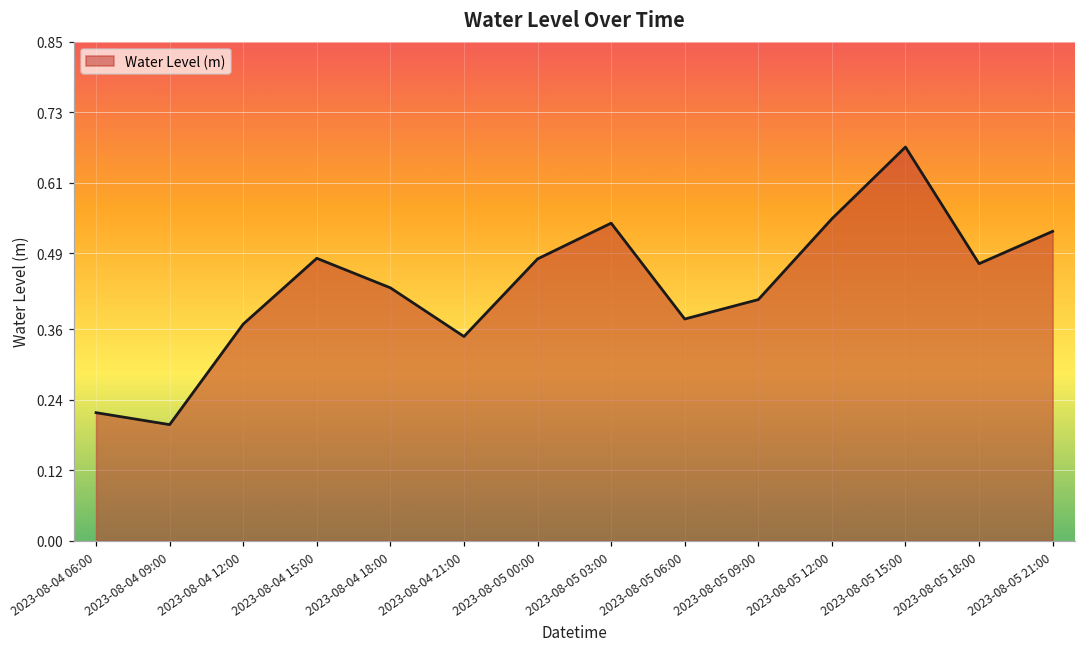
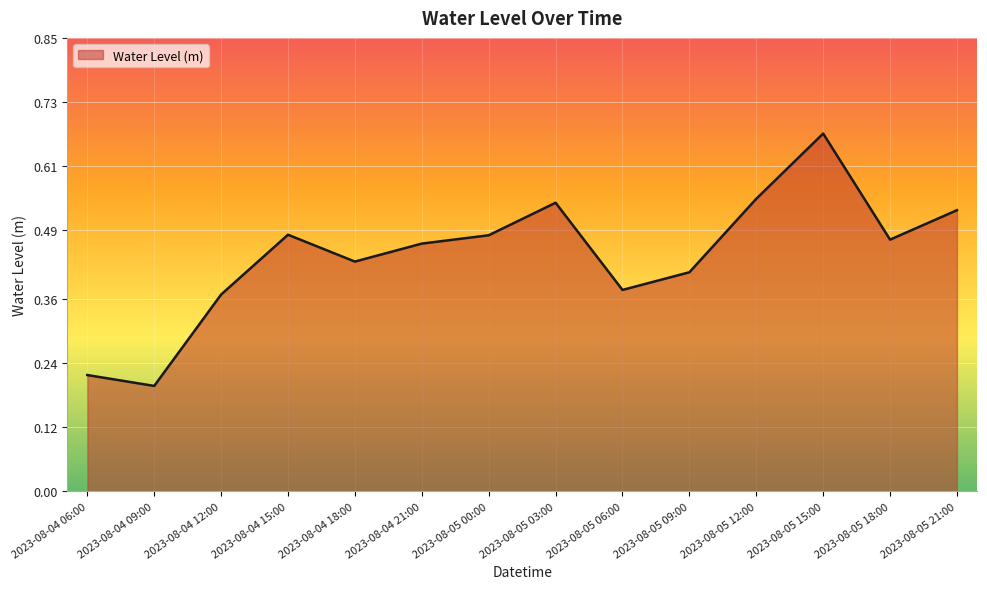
2023-08-04 21:00: 0.35 -> 0.46
